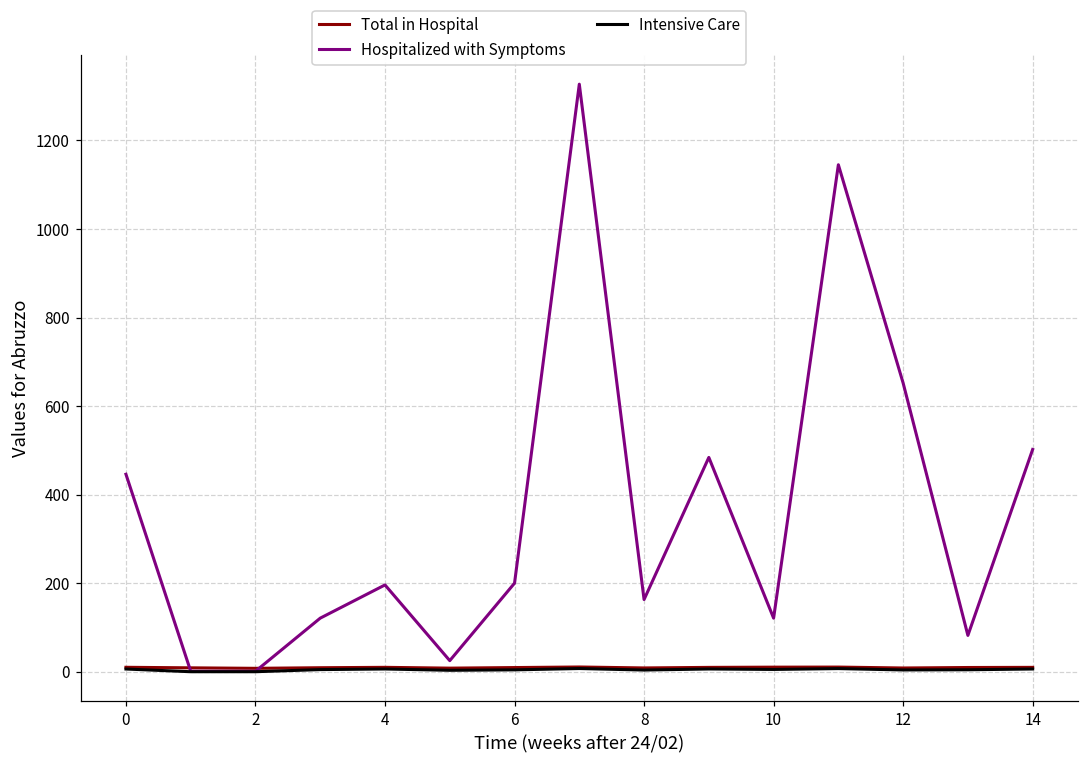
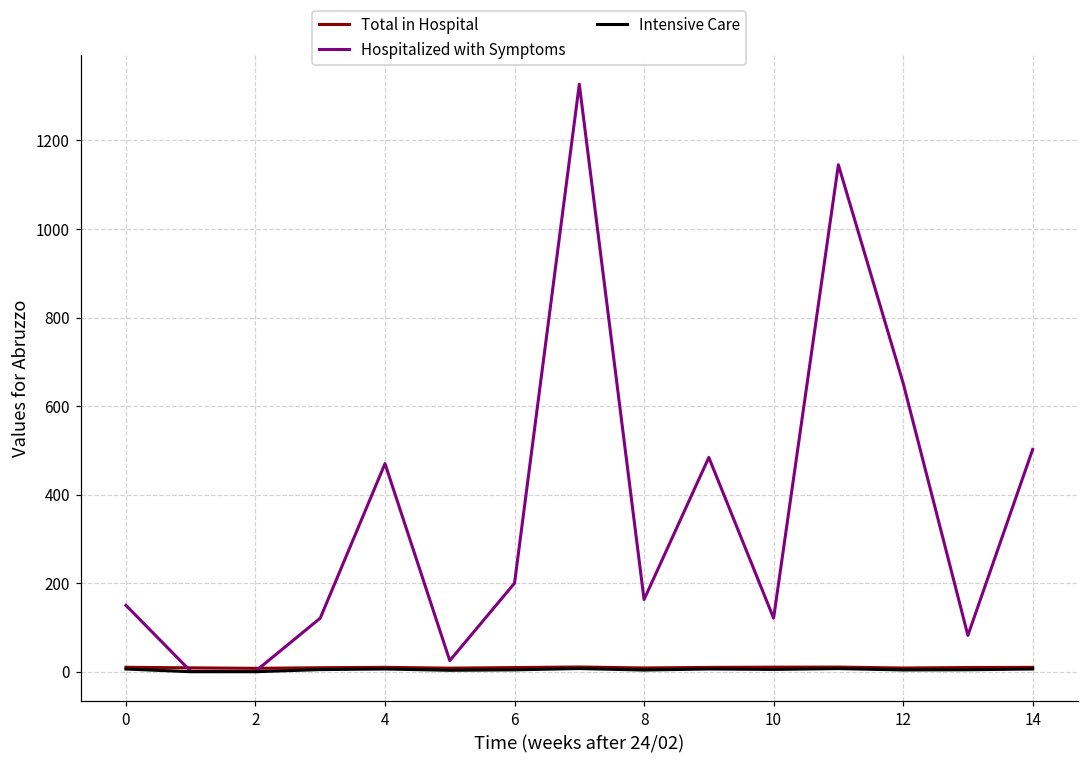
Hospitalized with Symptoms, 0: 450 -> 150
Hospitalized with Symptoms, 4: 200 -> 470
